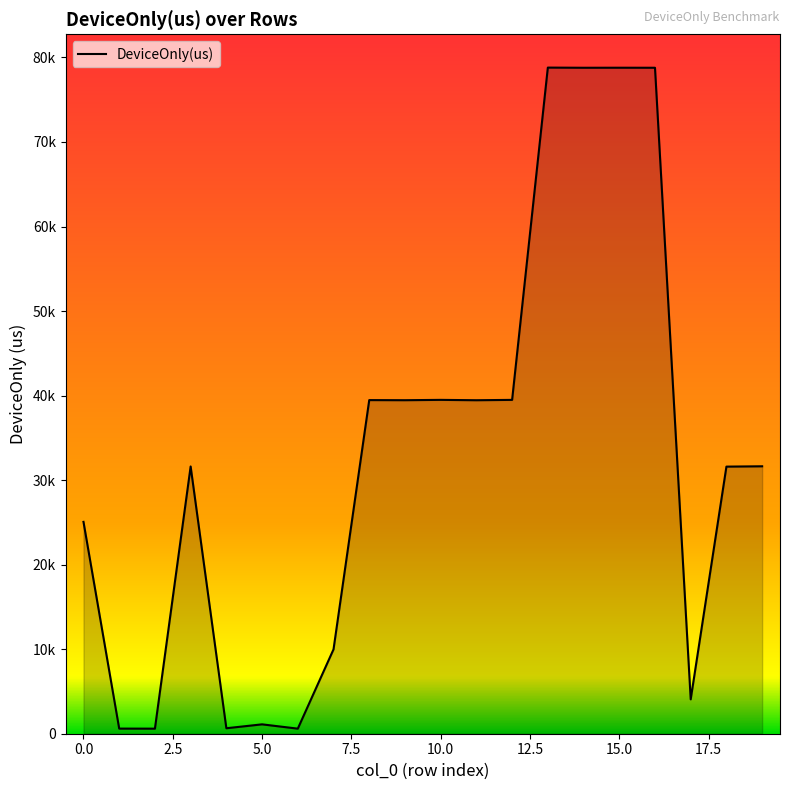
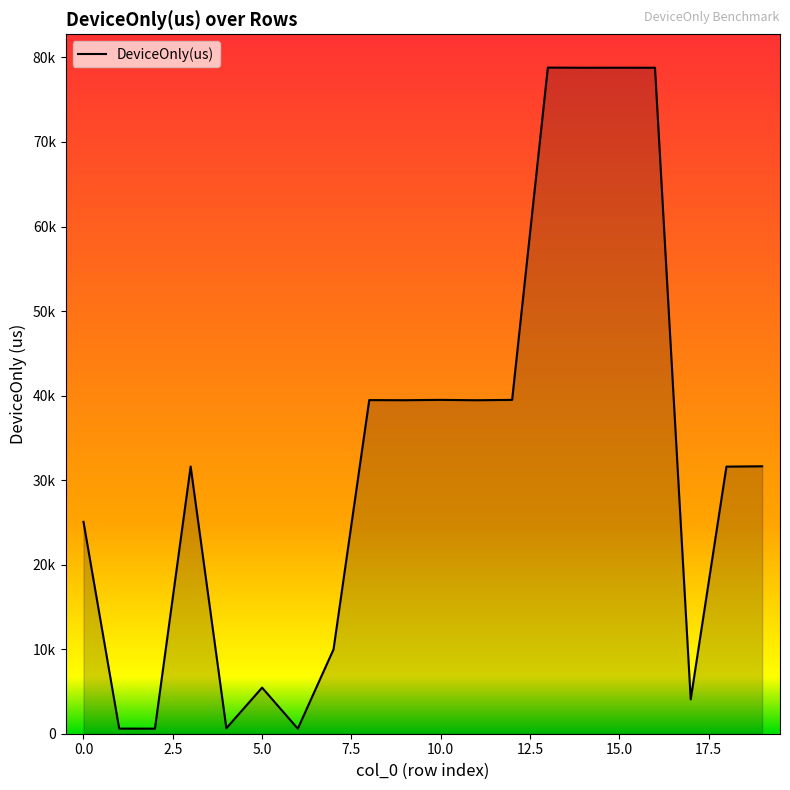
5.0: 1000 -> 5000
